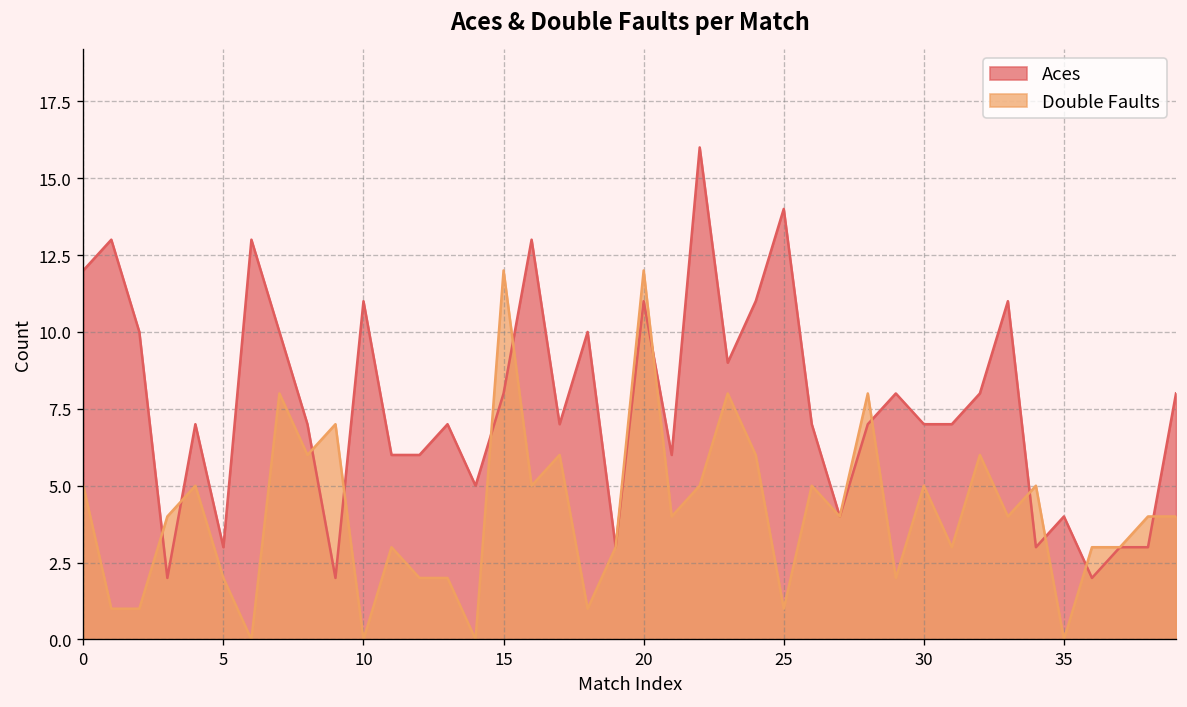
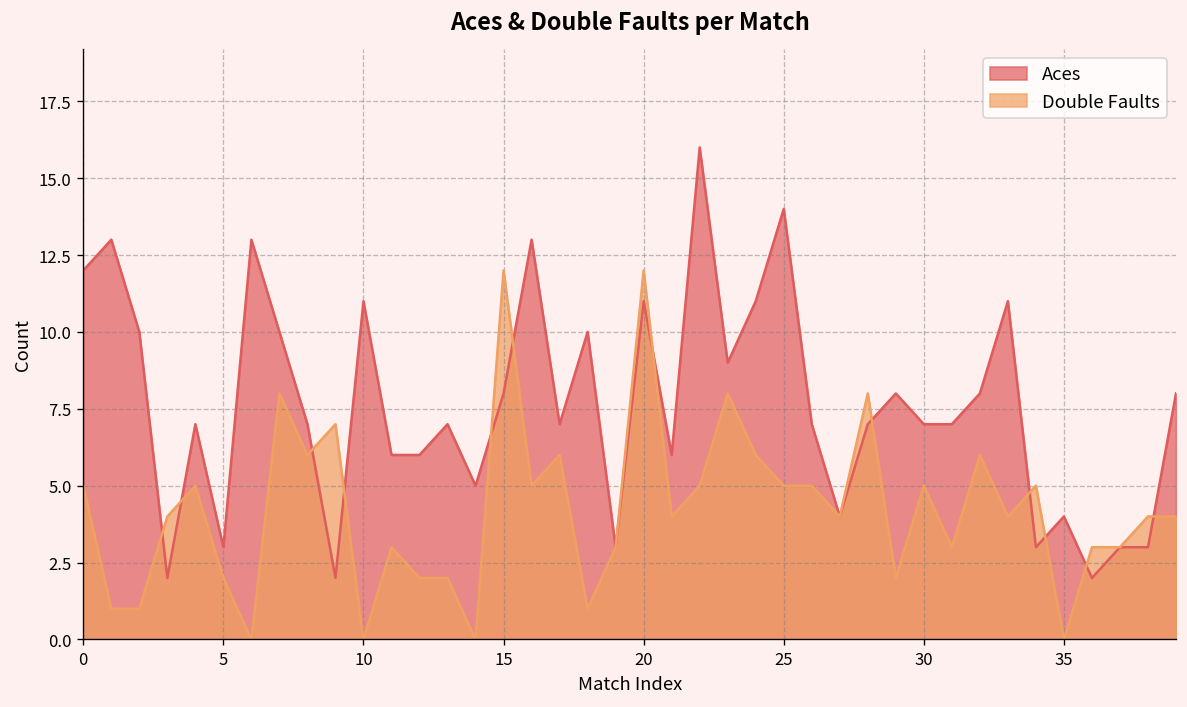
Double Faults, 25: 1 -> 5
